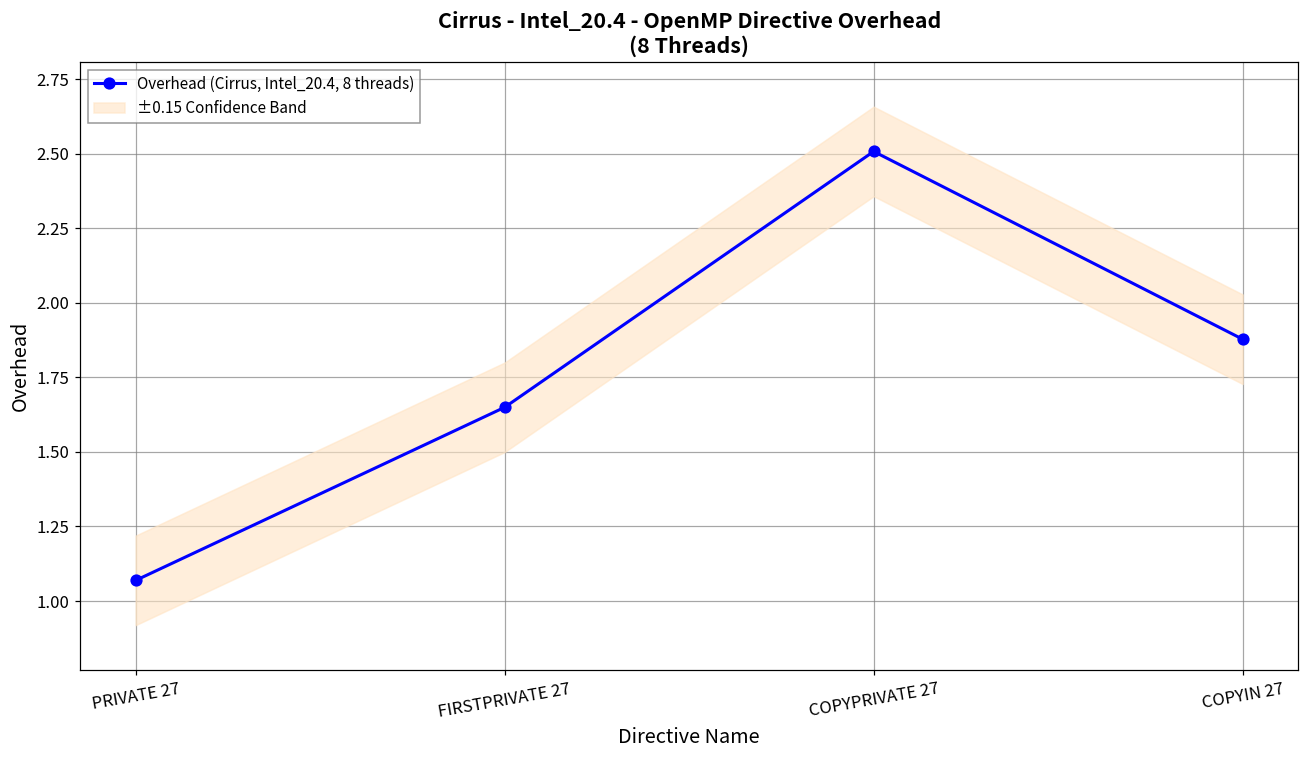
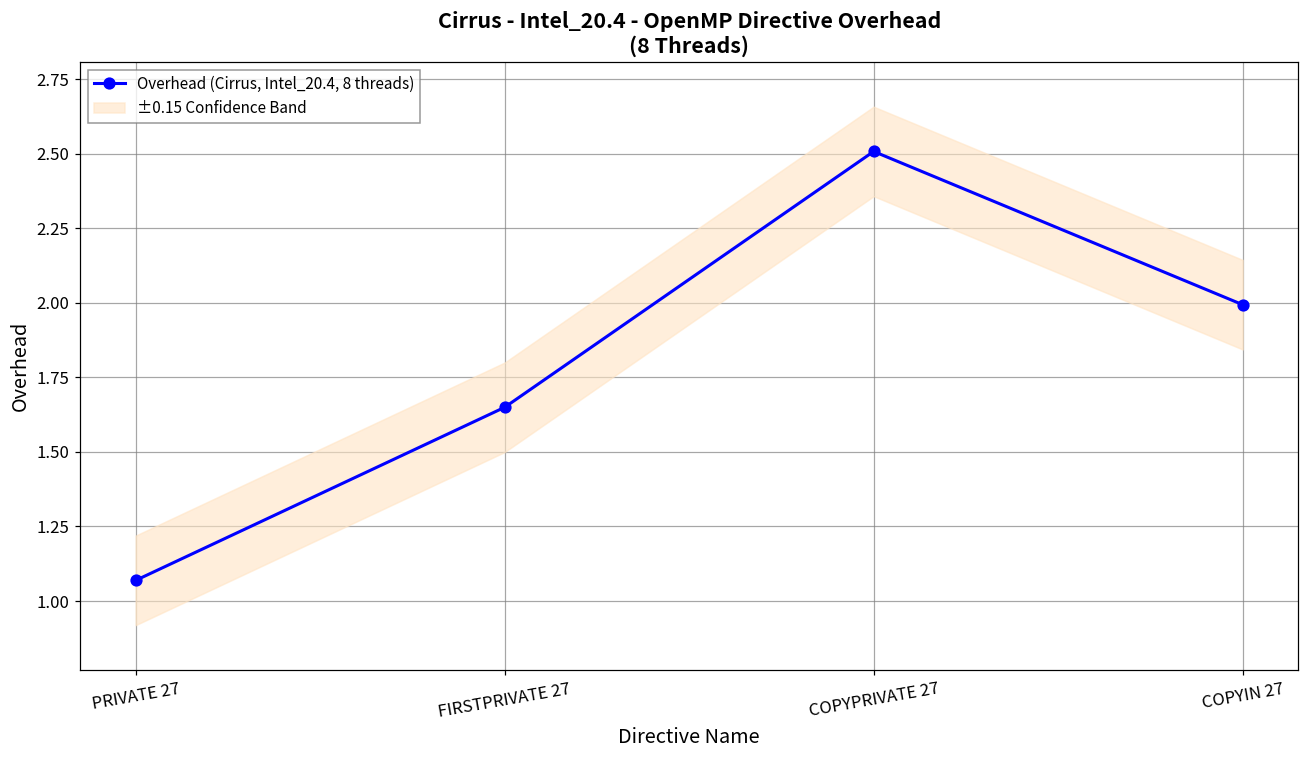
Overhead (Cirrus, Intel_20.4, 8 threads), COPYIN 27: 1.88 -> 1.99
